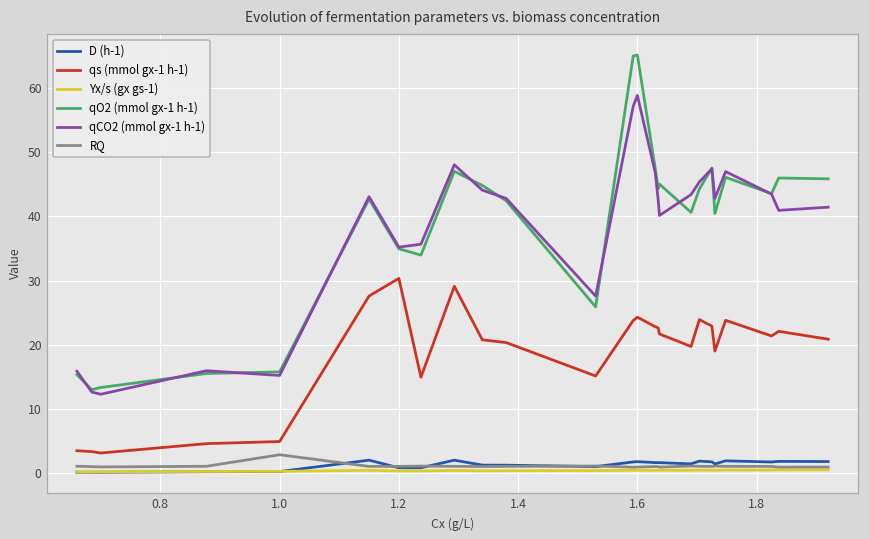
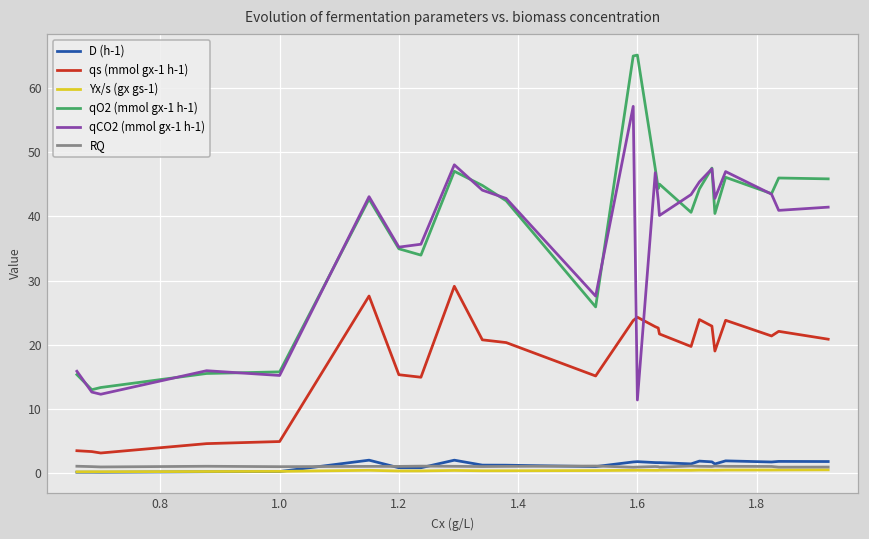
RQ, 1.0: 3 -> 1
qs (mmol gx-1 h-1), 1.2: 30 -> 15
qCO2 (mmol gx-1 h-1), 1.6: 59 -> 11
